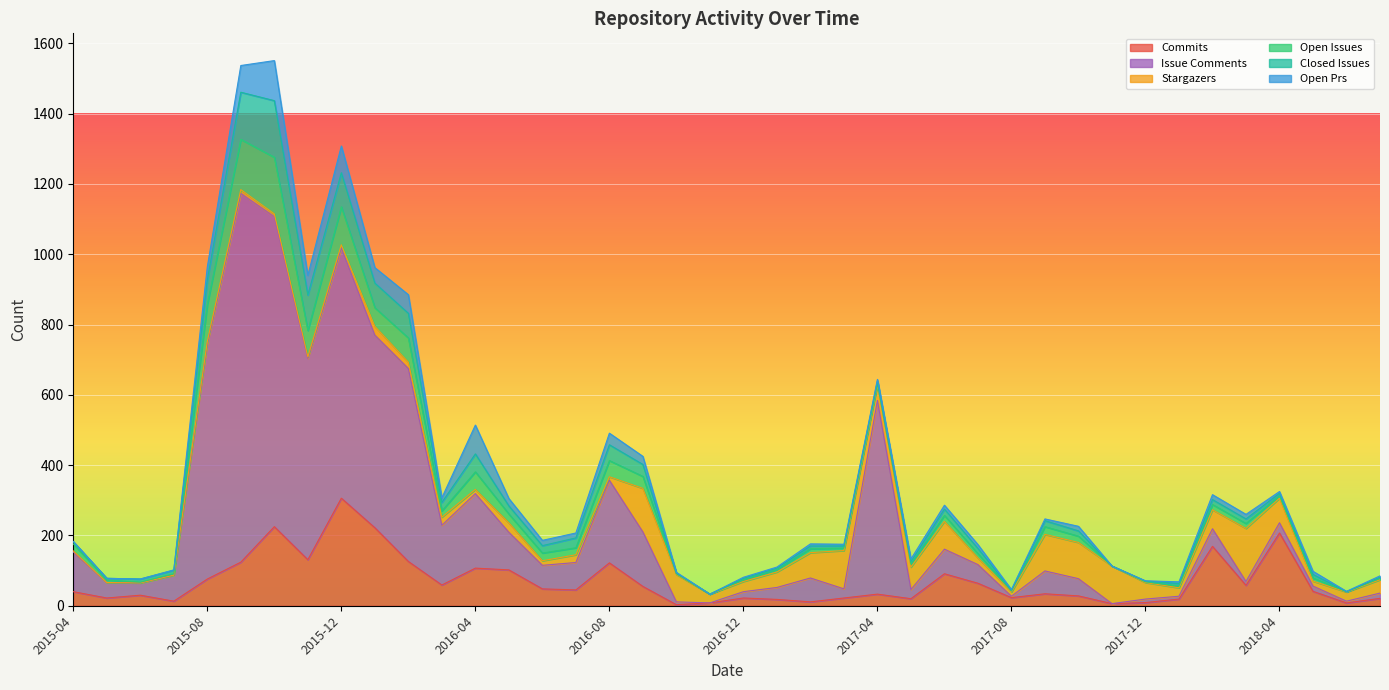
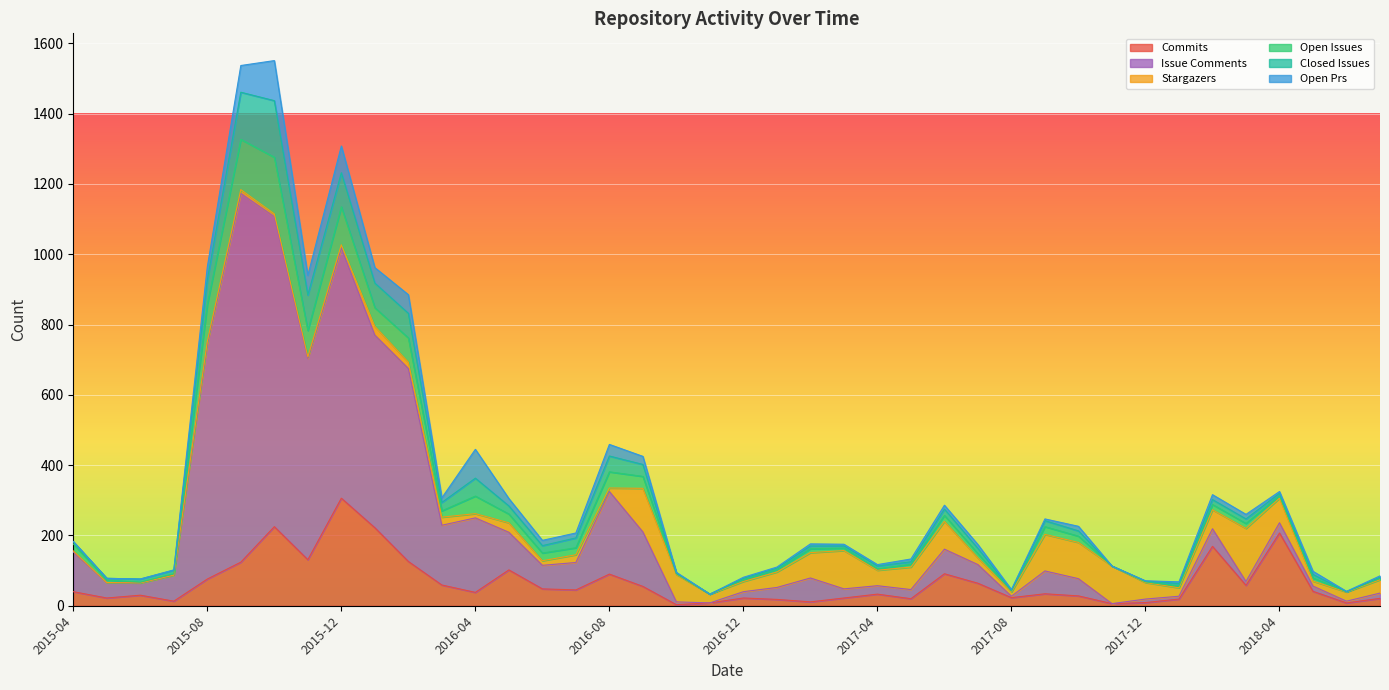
Commits, 2016-04: 110 -> 40
Commits, 2016-08: 120 -> 90
Issue Comments, 2017-04: 550 -> 20
